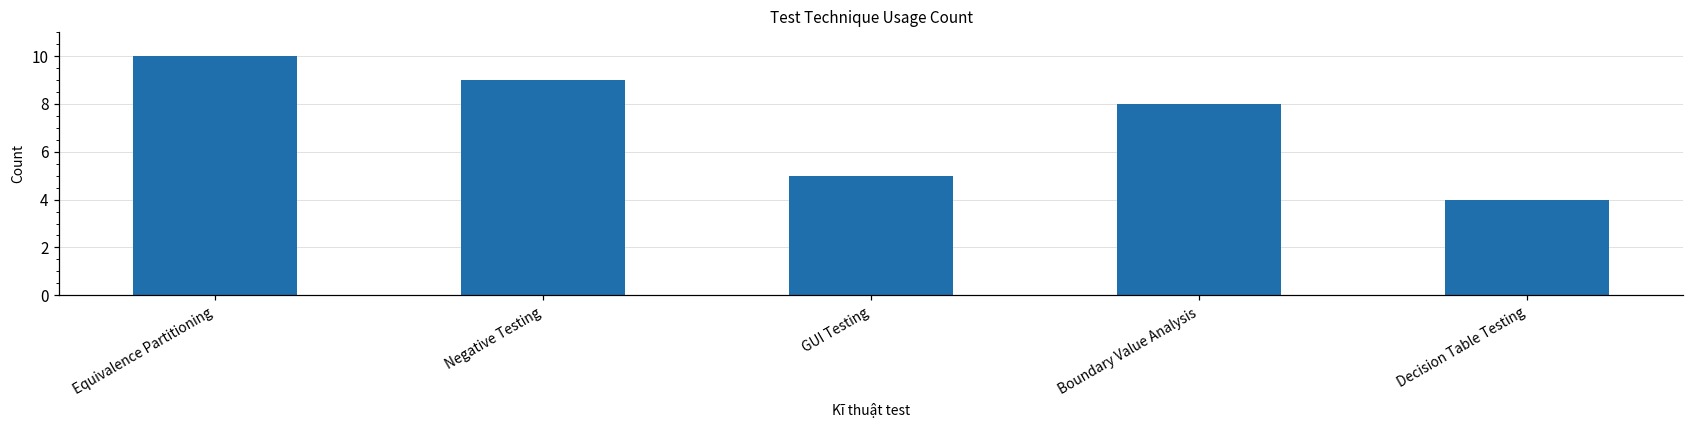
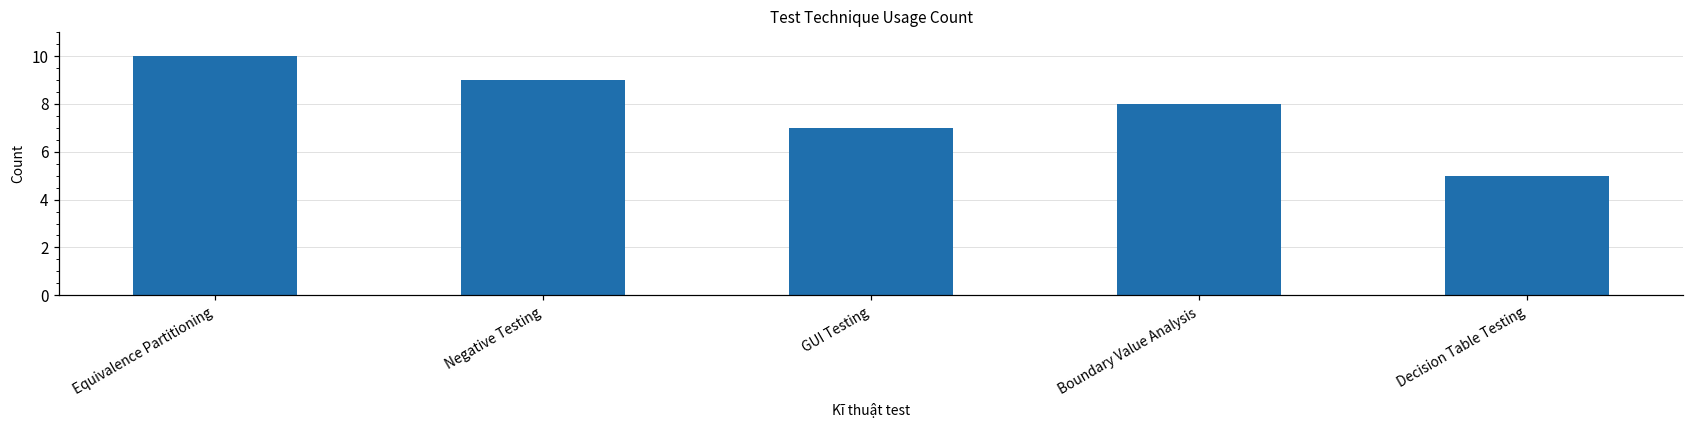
GUI Testing: 5 -> 7
Decision Table Testing: 4 -> 5
